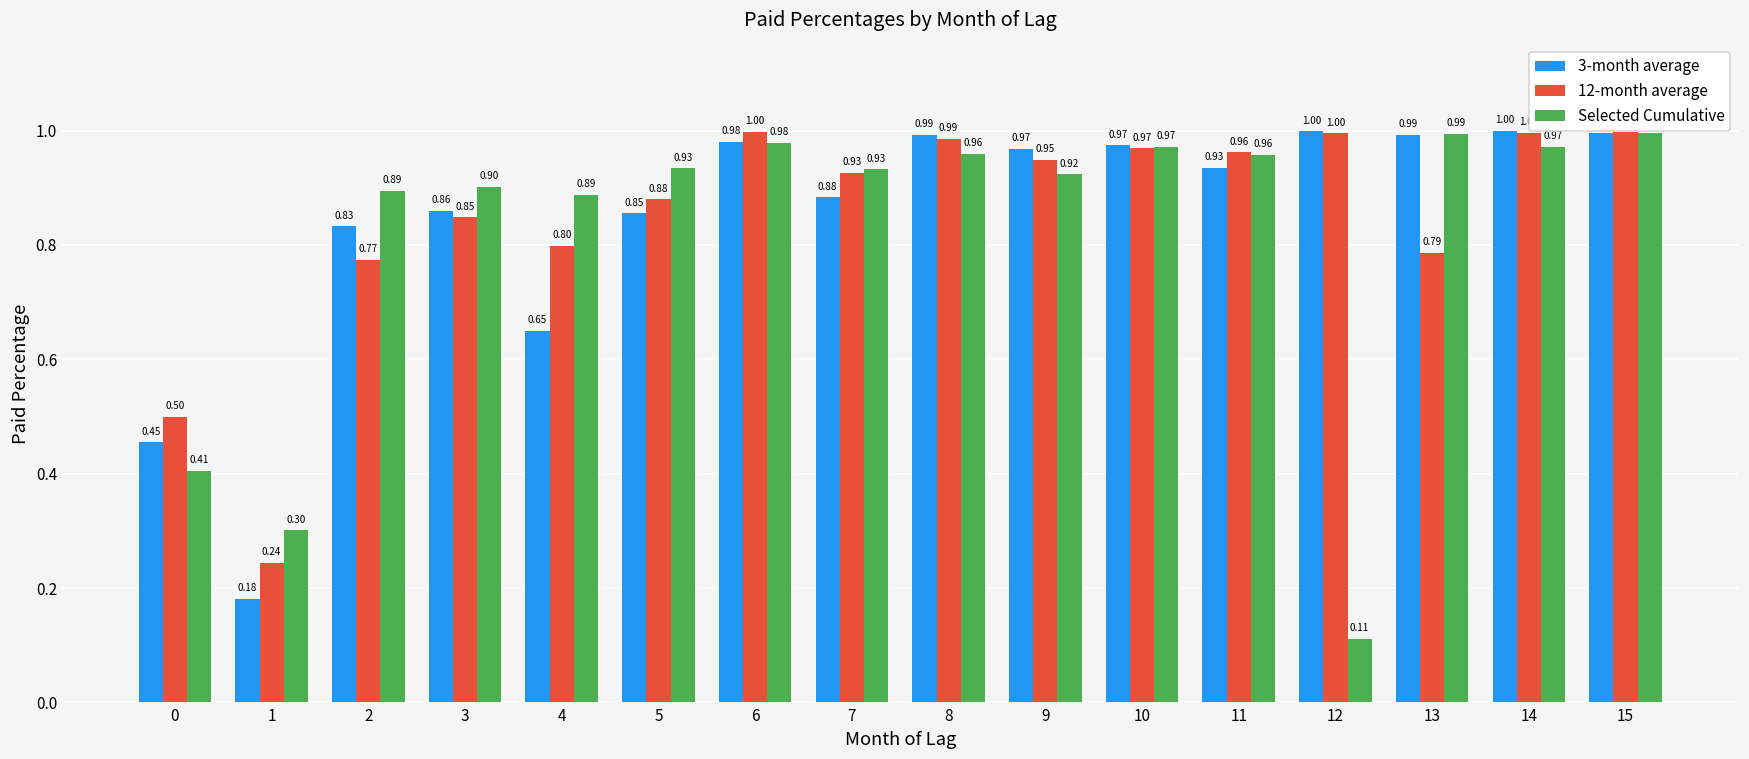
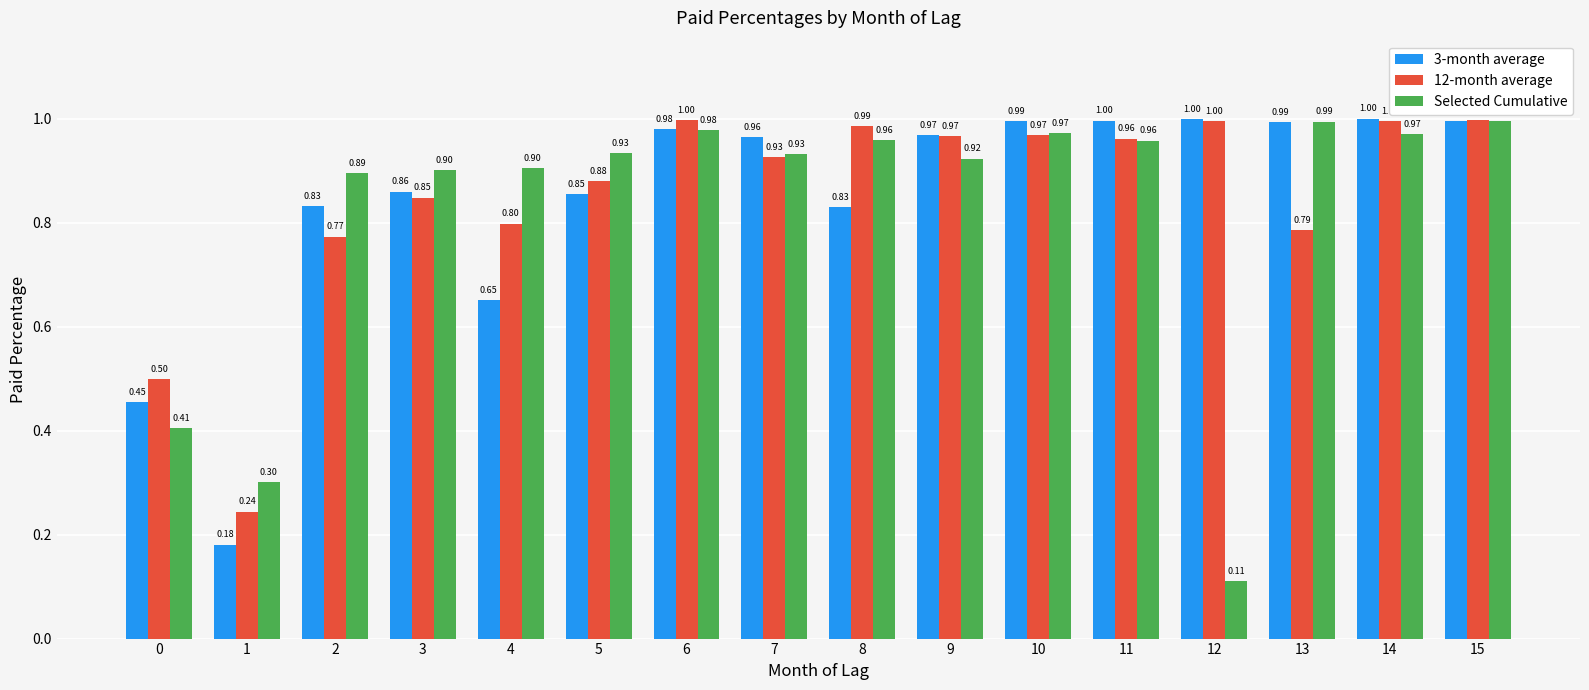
Selected Cumulative, 4: 0.89 -> 0.90
3-month average, 7: 0.88 -> 0.96
3-month average, 8: 0.99 -> 0.83
12-month average, 9: 0.95 -> 0.97
3-month average, 10: 0.97 -> 0.99
3-month average, 11: 0.93 -> 1.00
